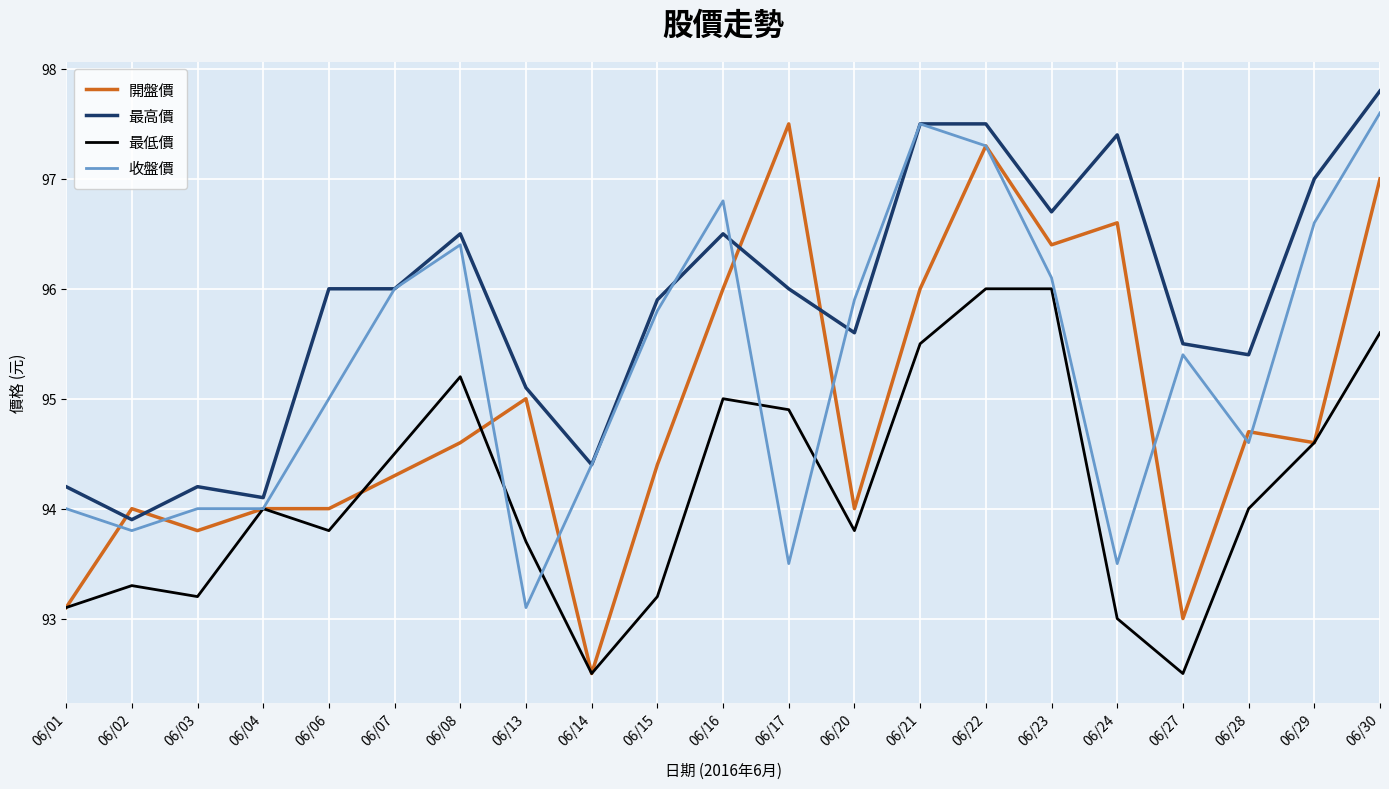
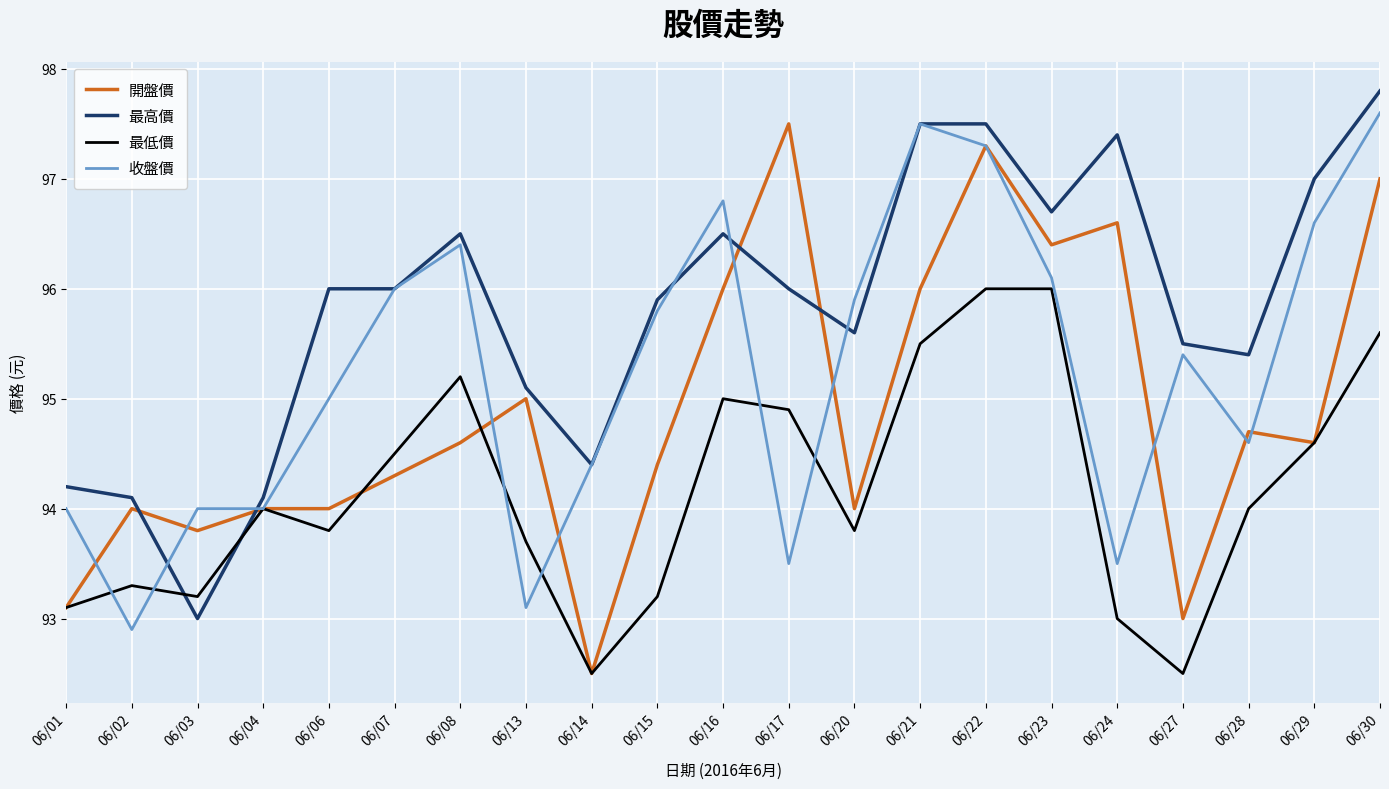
最高價, 06/02: 93.9 -> 94.1
收盤價, 06/02: 93.8 -> 92.9
最高價, 06/03: 94.2 -> 93.0
